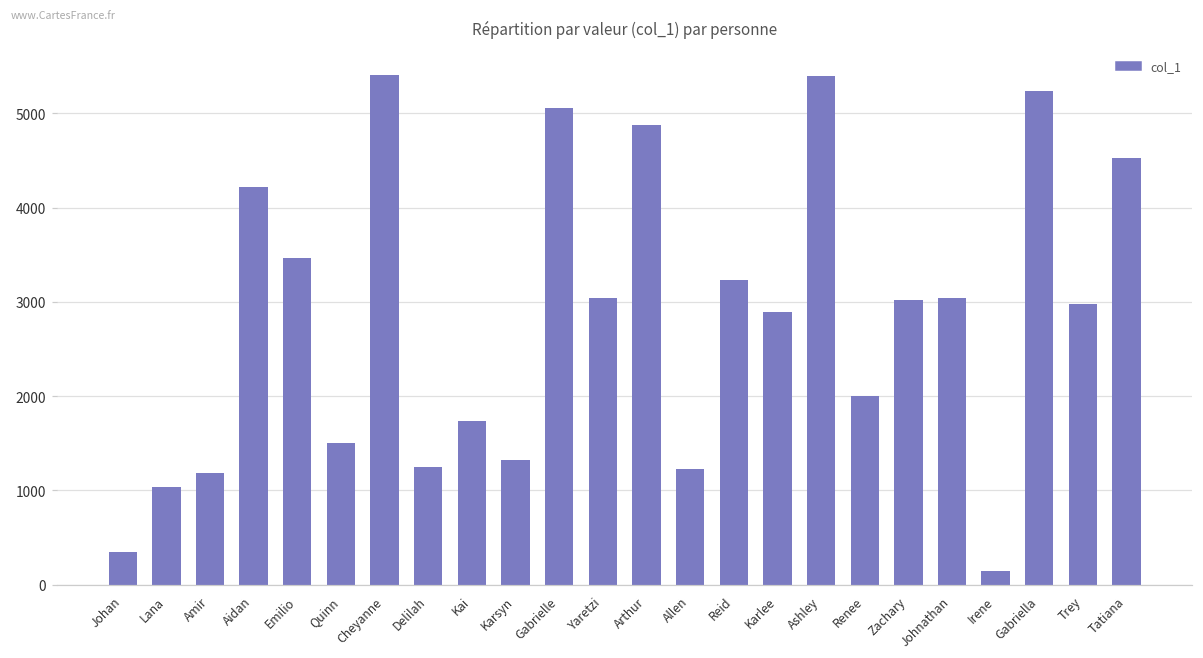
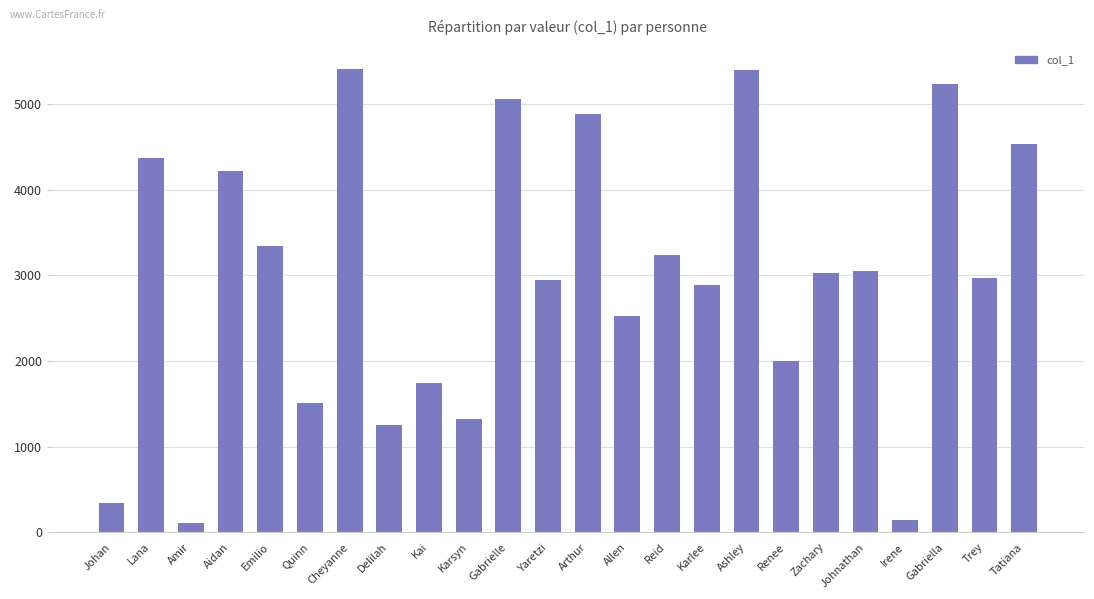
Lana: 1000 -> 4400
Amir: 1200 -> 100
Emilio: 3500 -> 3300
Yaretzi: 3000 -> 2900
Allen: 1200 -> 2500
